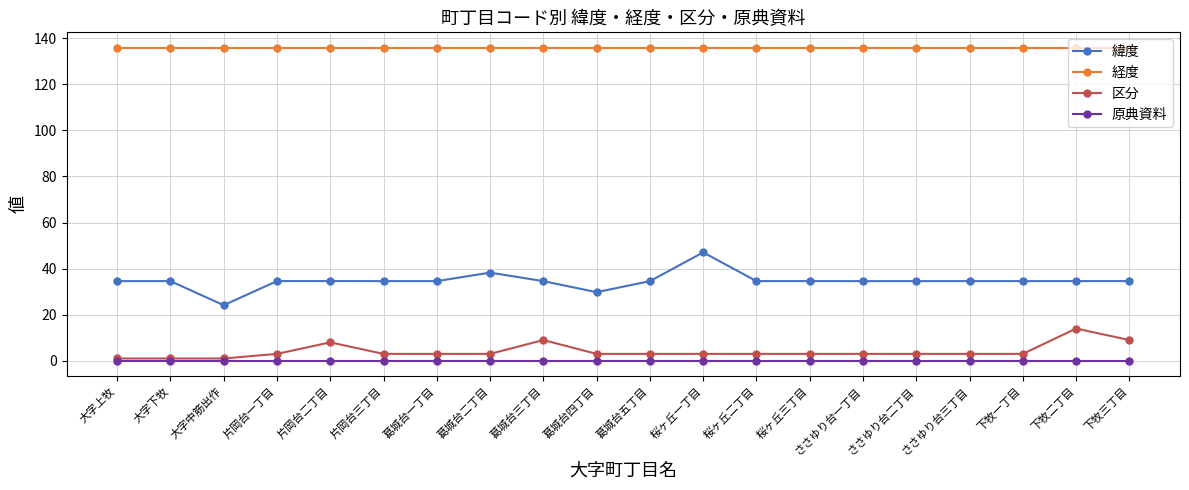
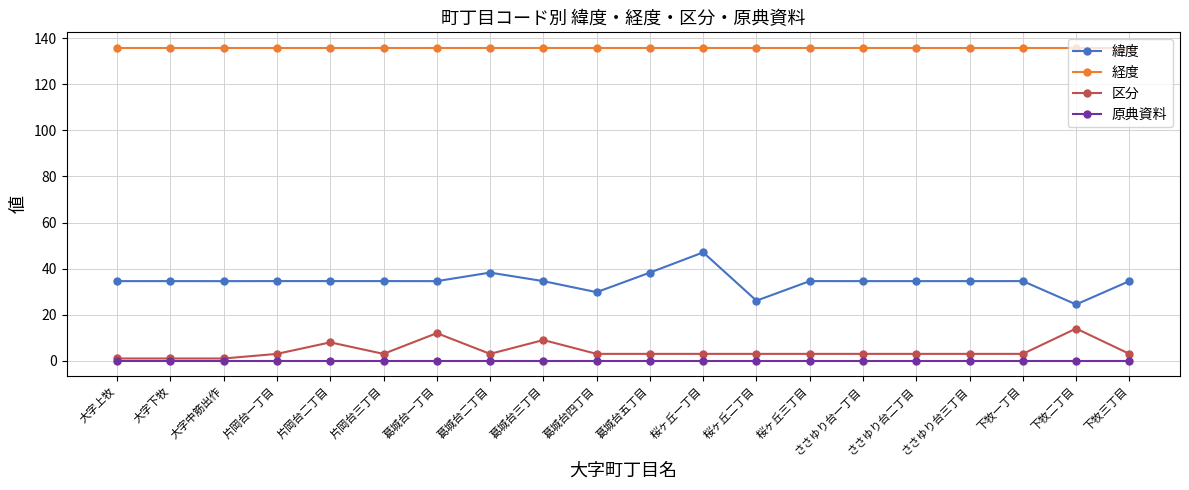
緯度, 大字中筋出作: 24 -> 35
区分, 葛城台一丁目: 3 -> 12
緯度, 葛城台五丁目: 35 -> 38
緯度, 桜ヶ丘二丁目: 35 -> 26
緯度, 下牧二丁目: 35 -> 24
区分, 下牧三丁目: 9 -> 3
